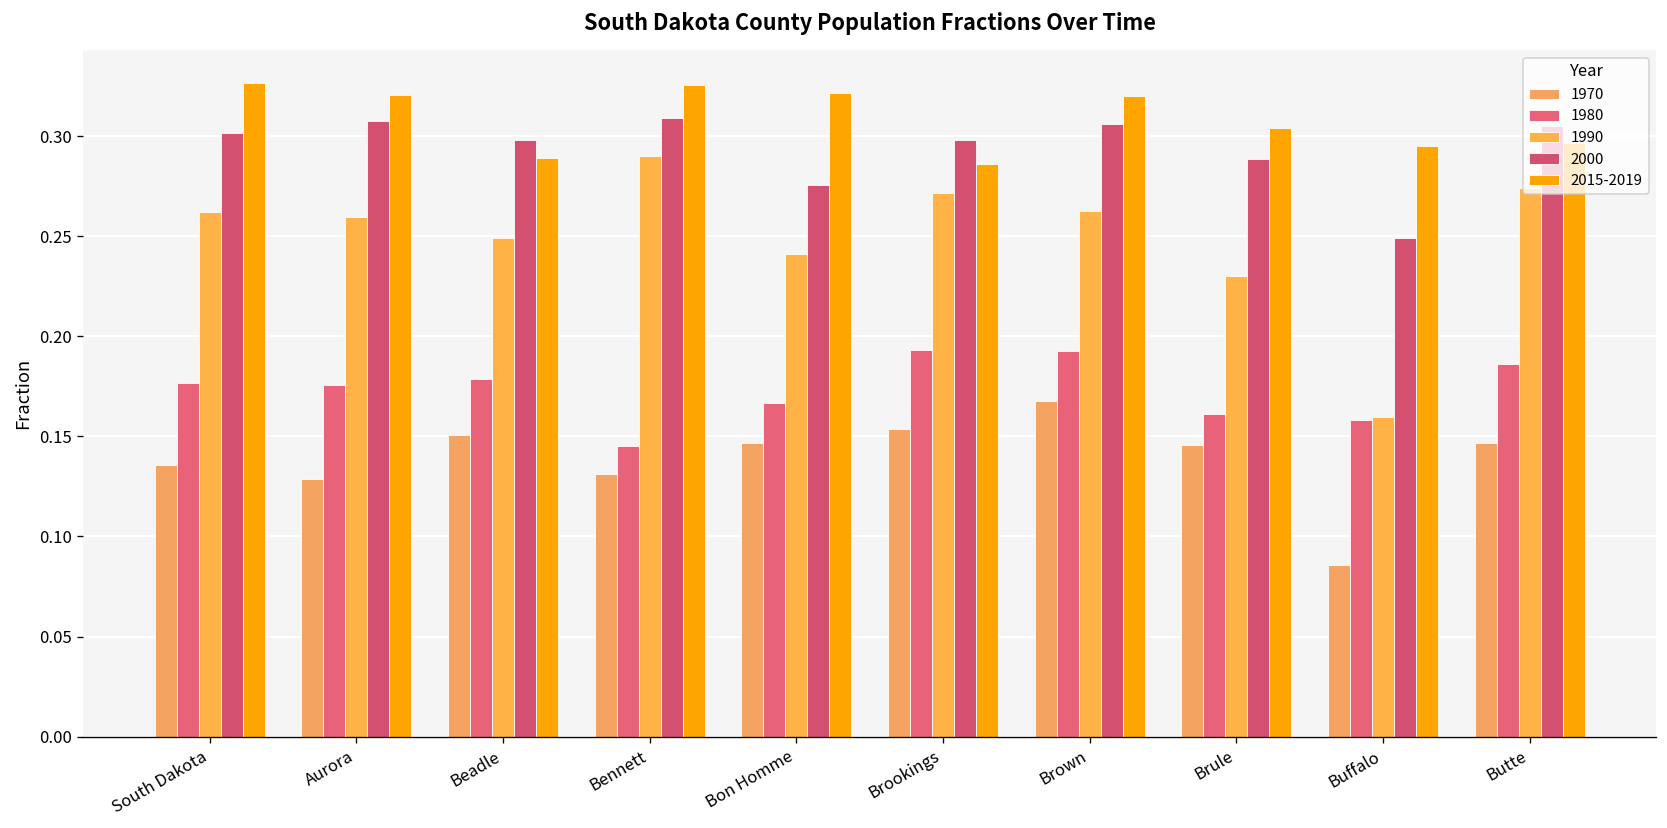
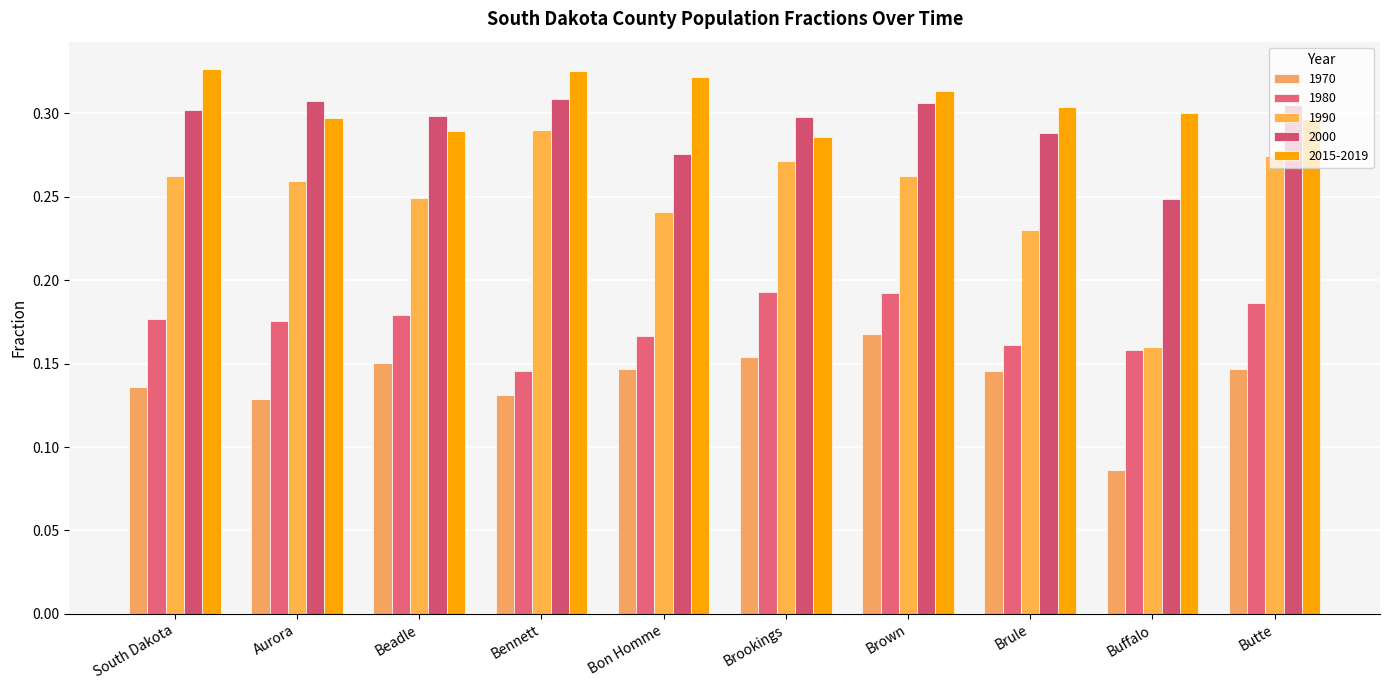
2015-2019, Aurora: 0.321 -> 0.297
2015-2019, Brown: 0.320 -> 0.313
2015-2019, Buffalo: 0.295 -> 0.300
